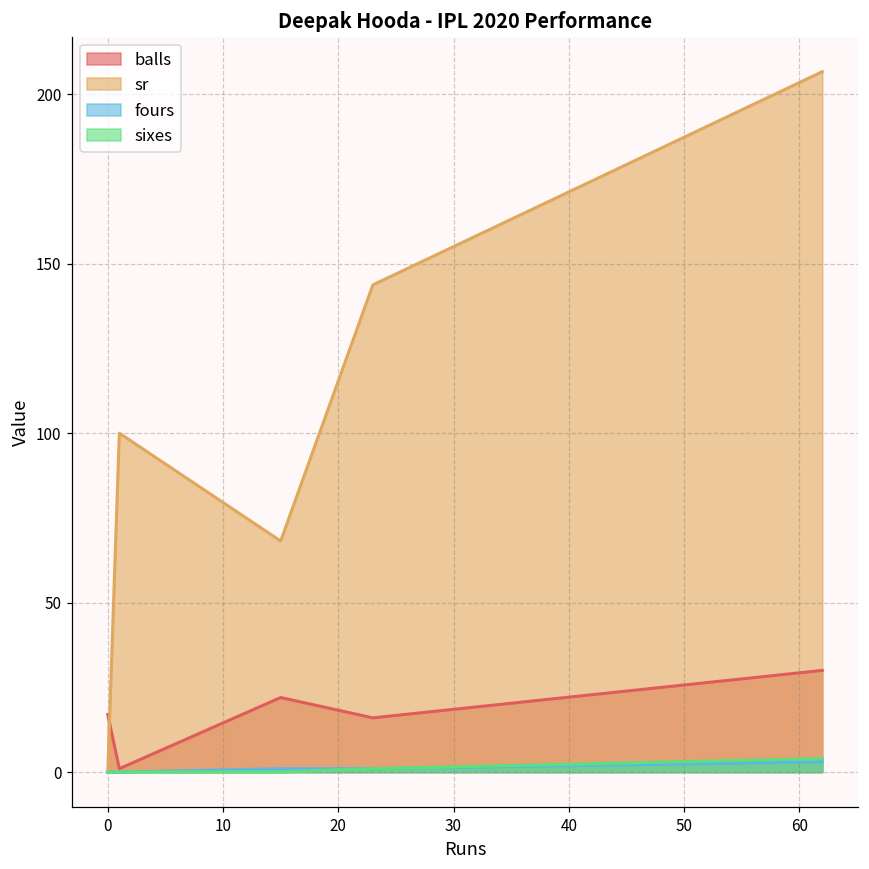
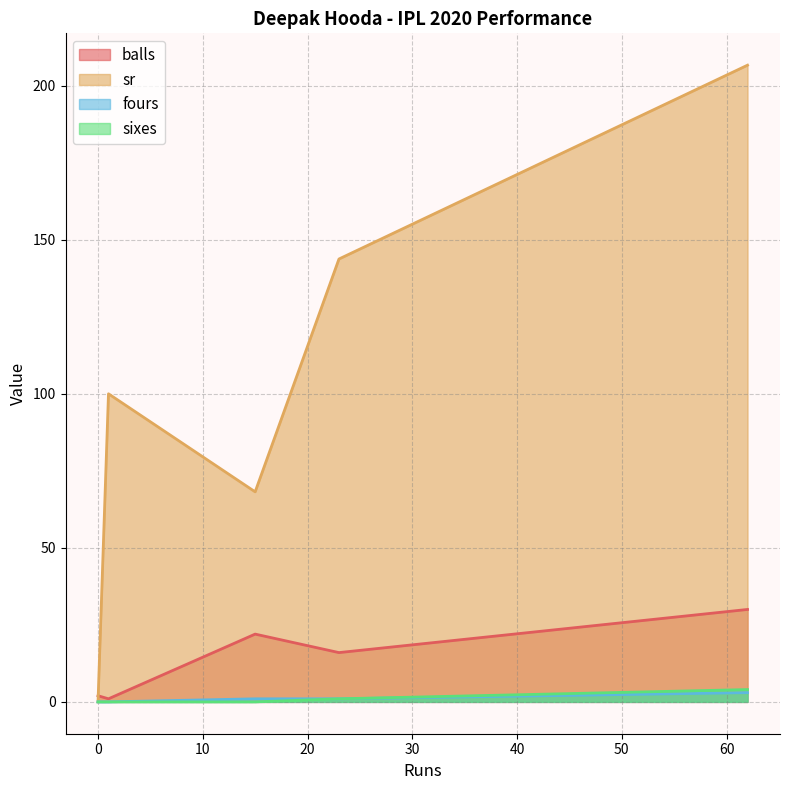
balls, 0: 17 -> 2
